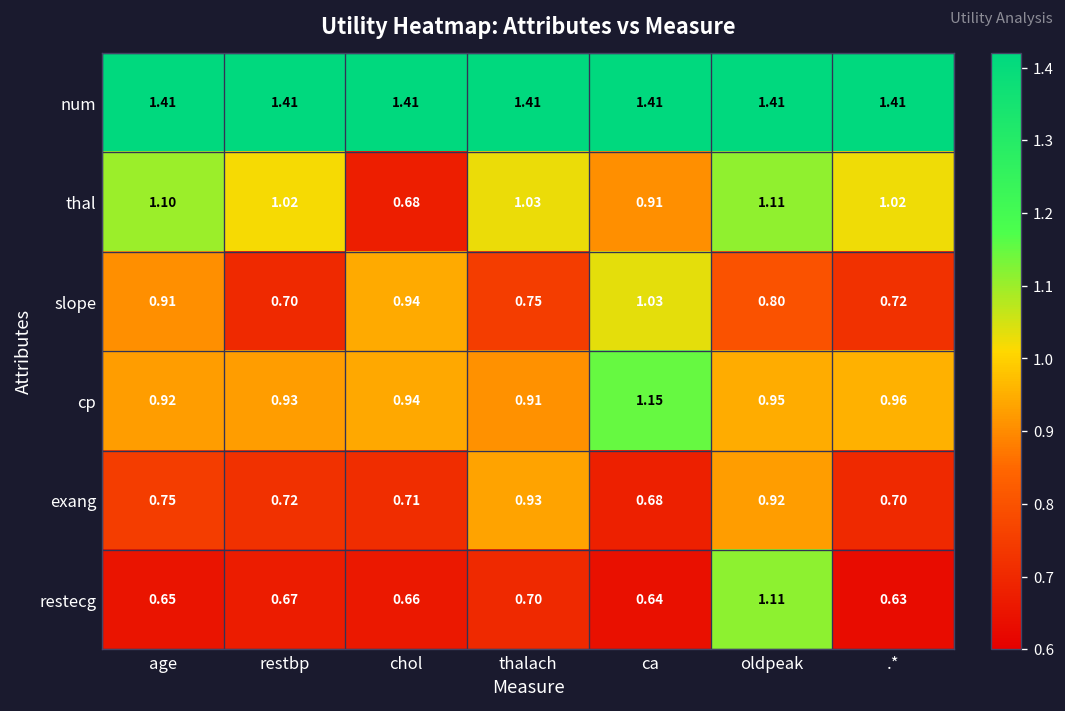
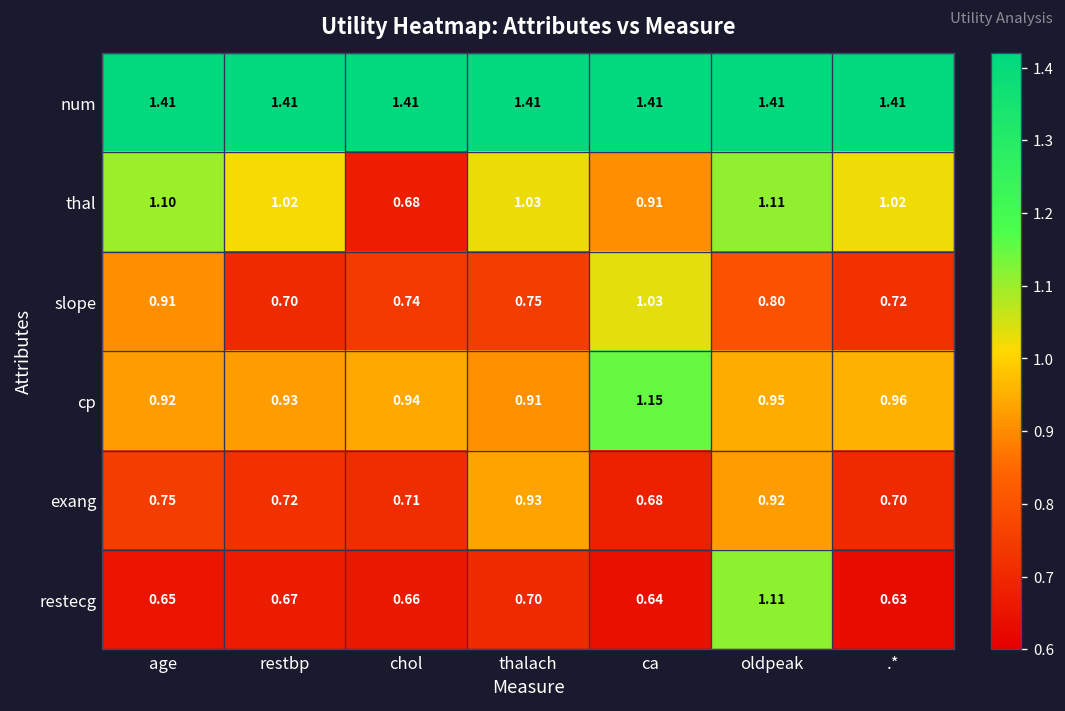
slope, chol: 0.94 -> 0.74
